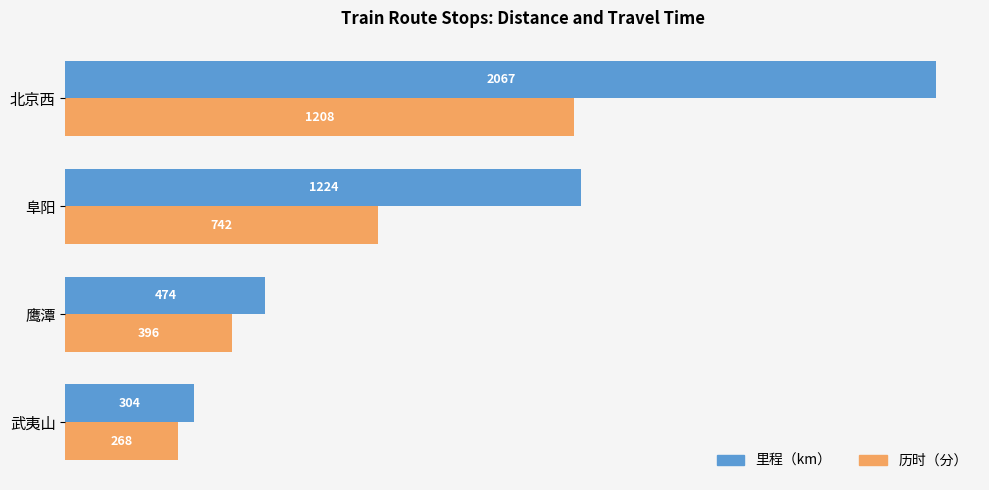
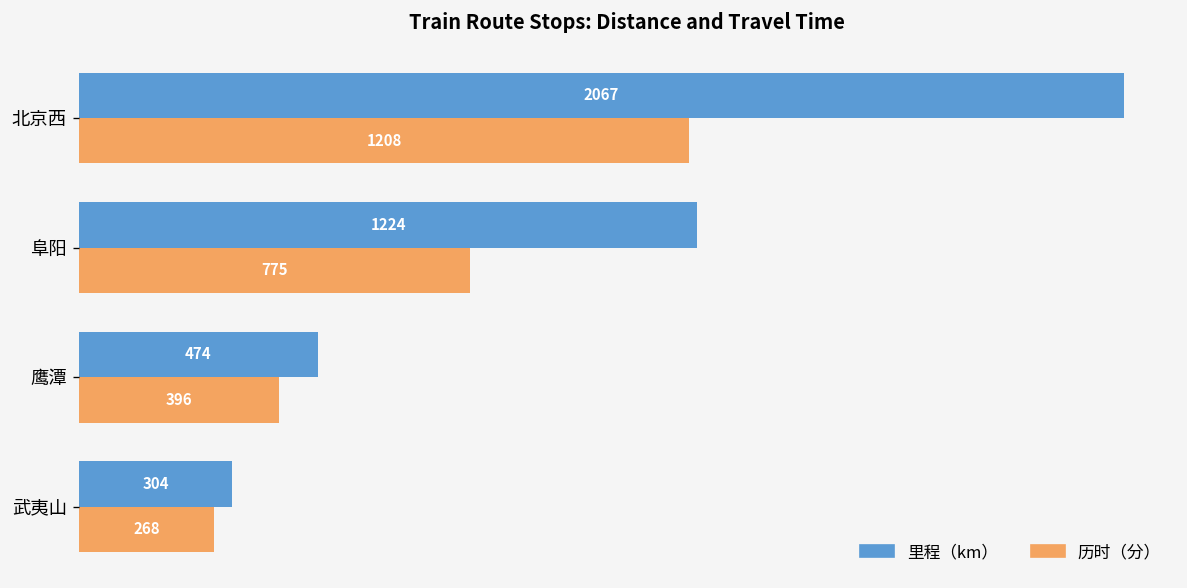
历时（分）, 阜阳: 742 -> 775
